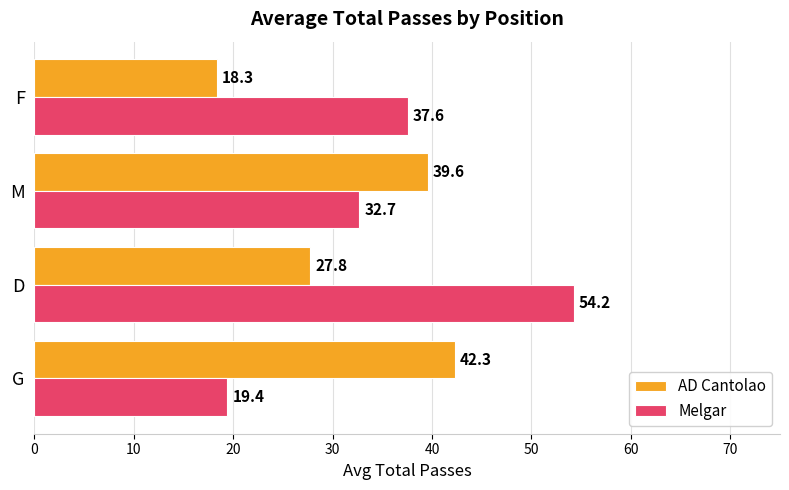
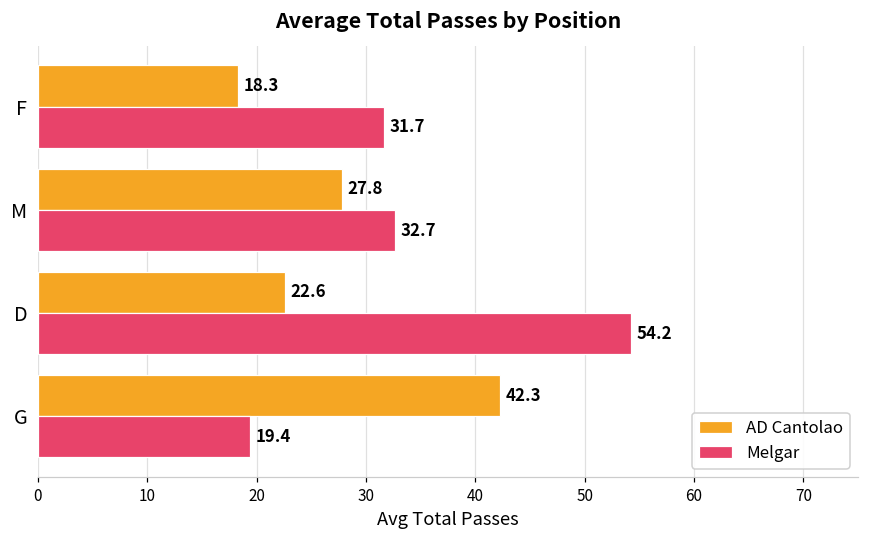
Melgar, F: 37.6 -> 31.7
AD Cantolao, M: 39.6 -> 27.8
AD Cantolao, D: 27.8 -> 22.6
